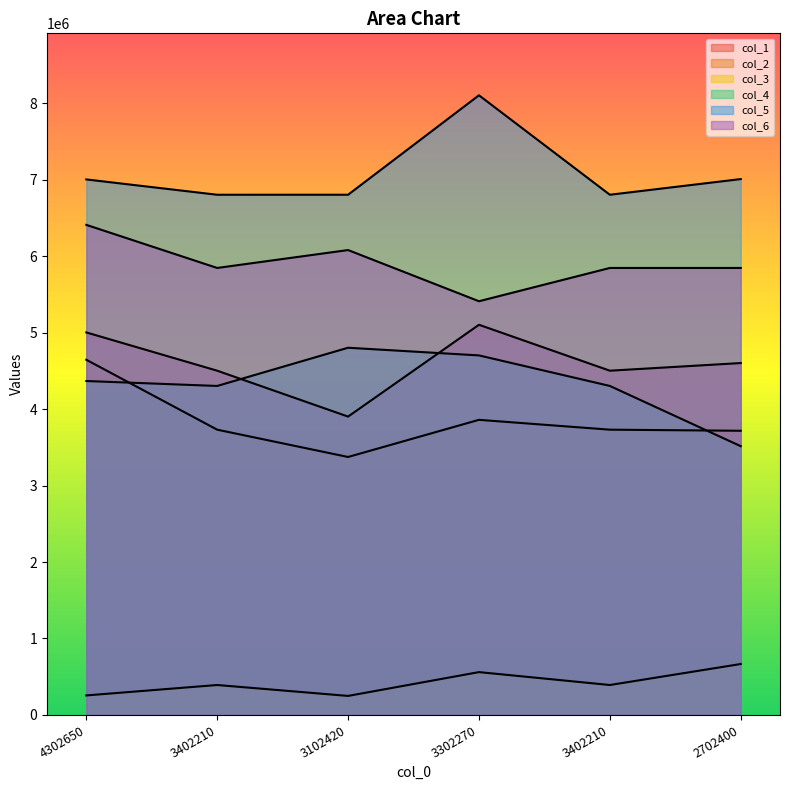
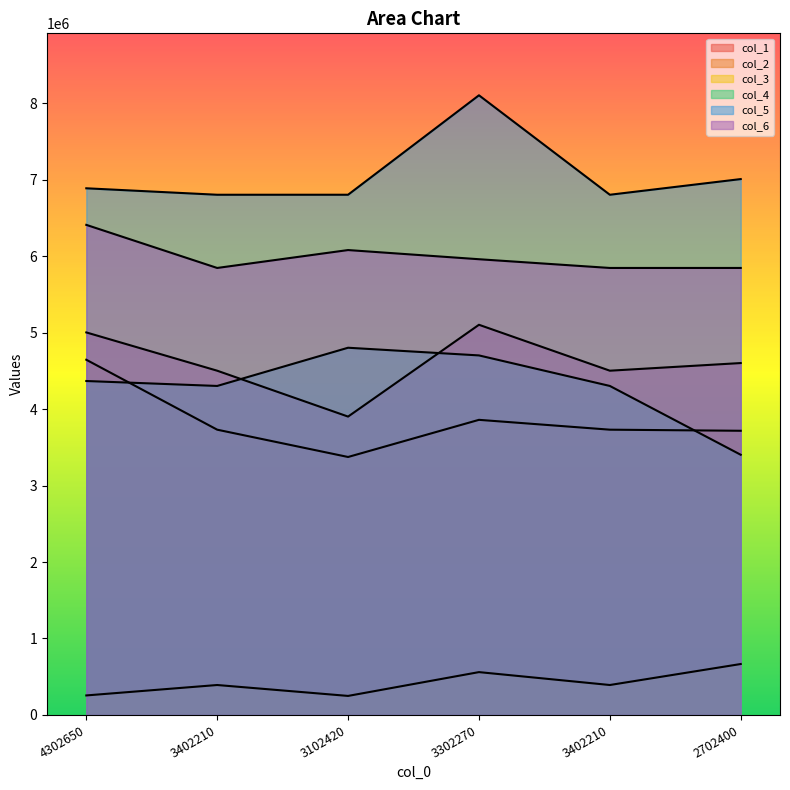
col_5, 4302650: 7000000 -> 6900000
col_6, 3302270: 5400000 -> 6000000
col_4, 2702400: 3500000 -> 3400000
